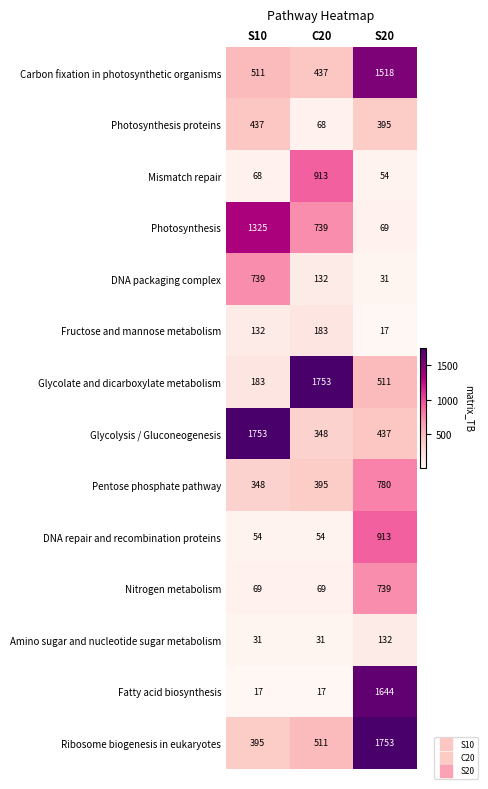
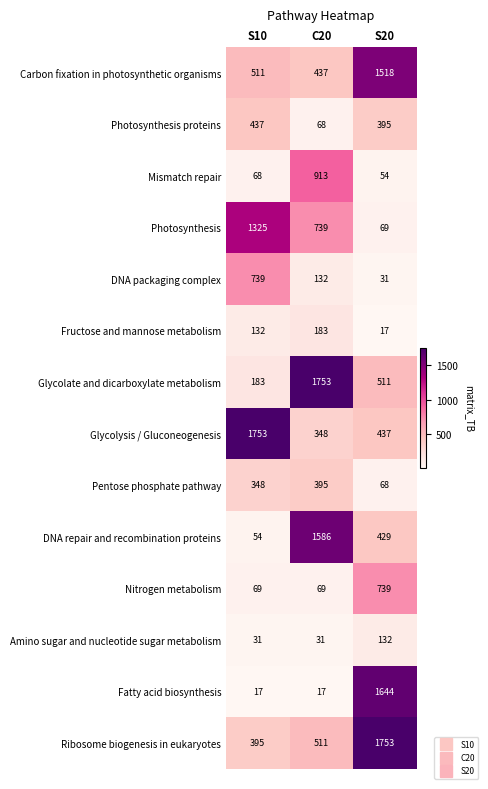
Pentose phosphate pathway, S20: 780 -> 68
DNA repair and recombination proteins, C20: 54 -> 1586
DNA repair and recombination proteins, S20: 913 -> 429
